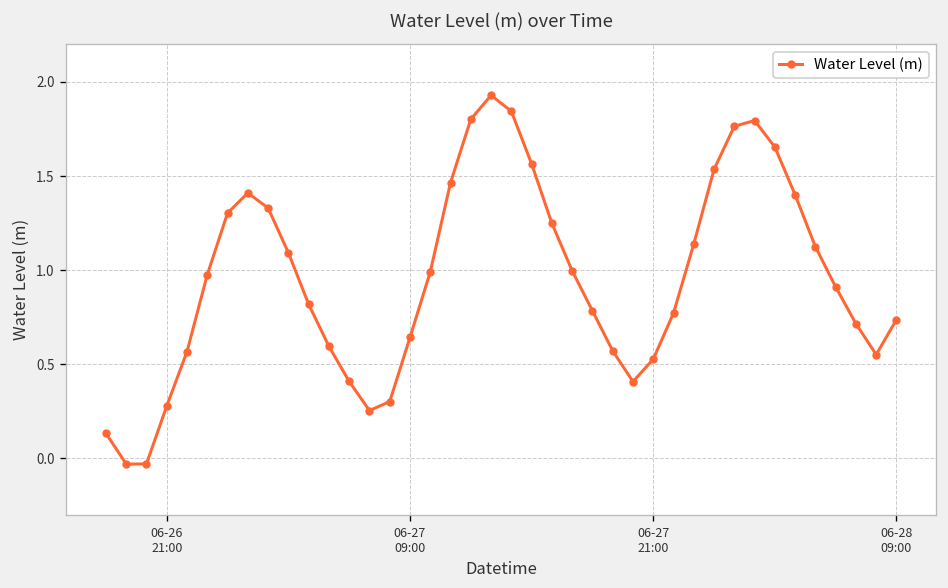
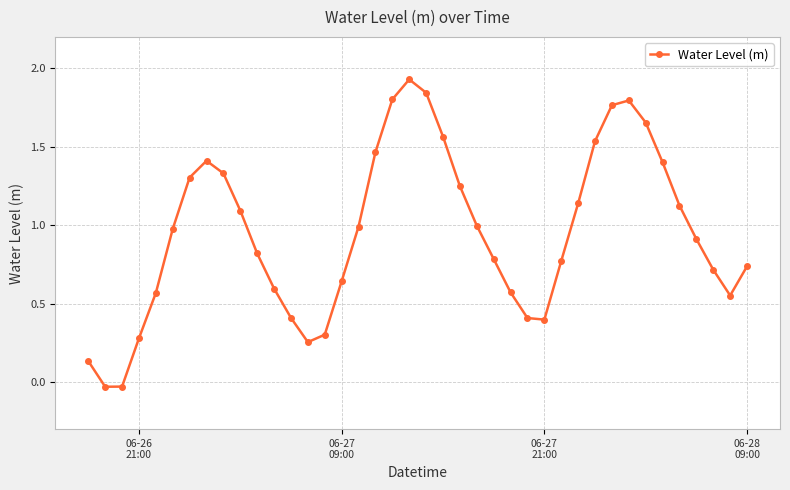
06-27 21:00: 0.53 -> 0.40
